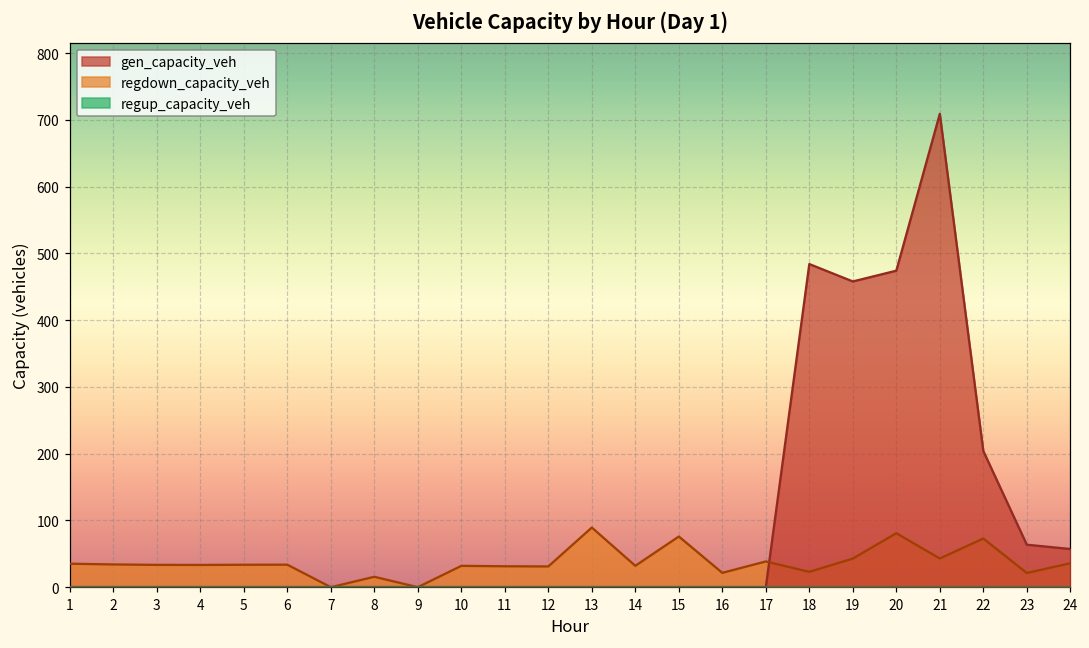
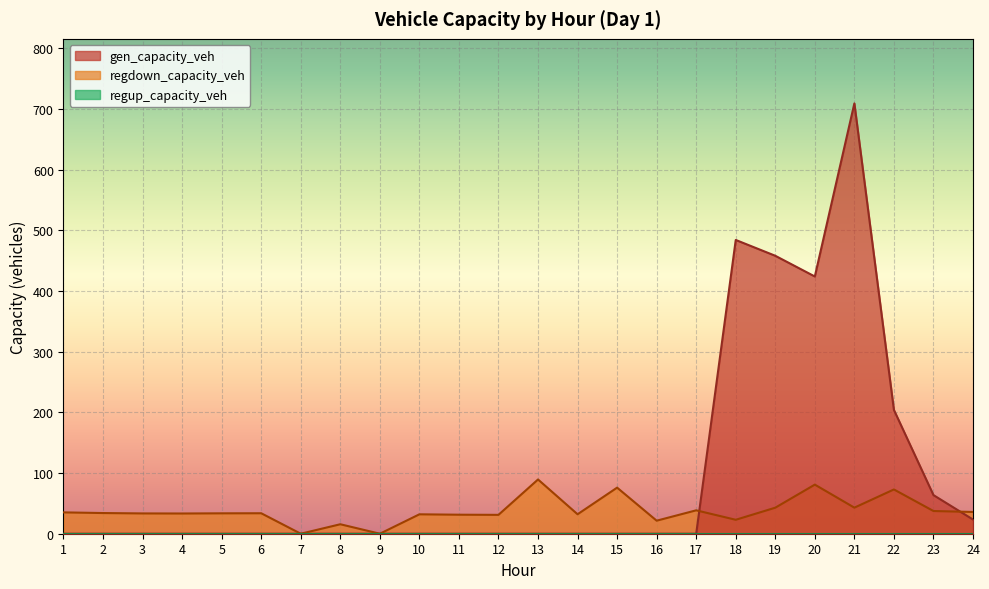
gen_capacity_veh, 20: 470 -> 420
regdown_capacity_veh, 23: 20 -> 40
gen_capacity_veh, 24: 60 -> 20
